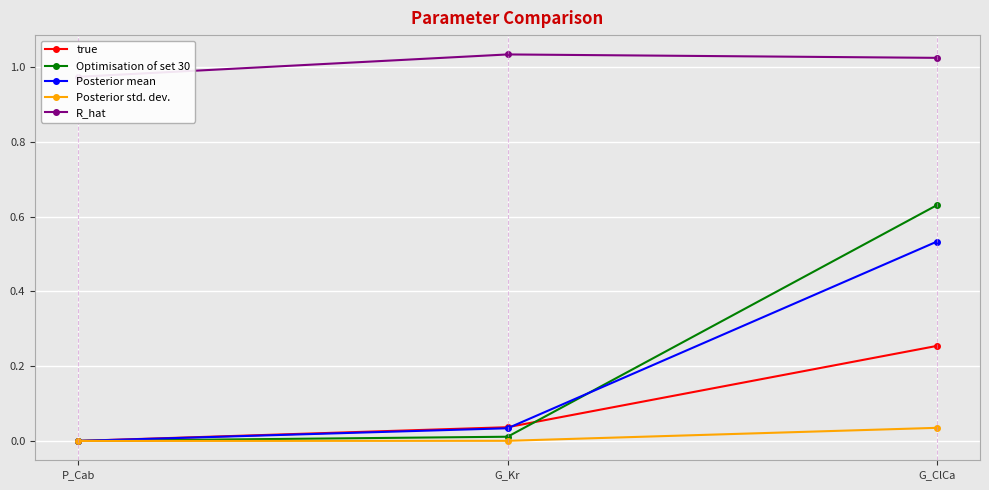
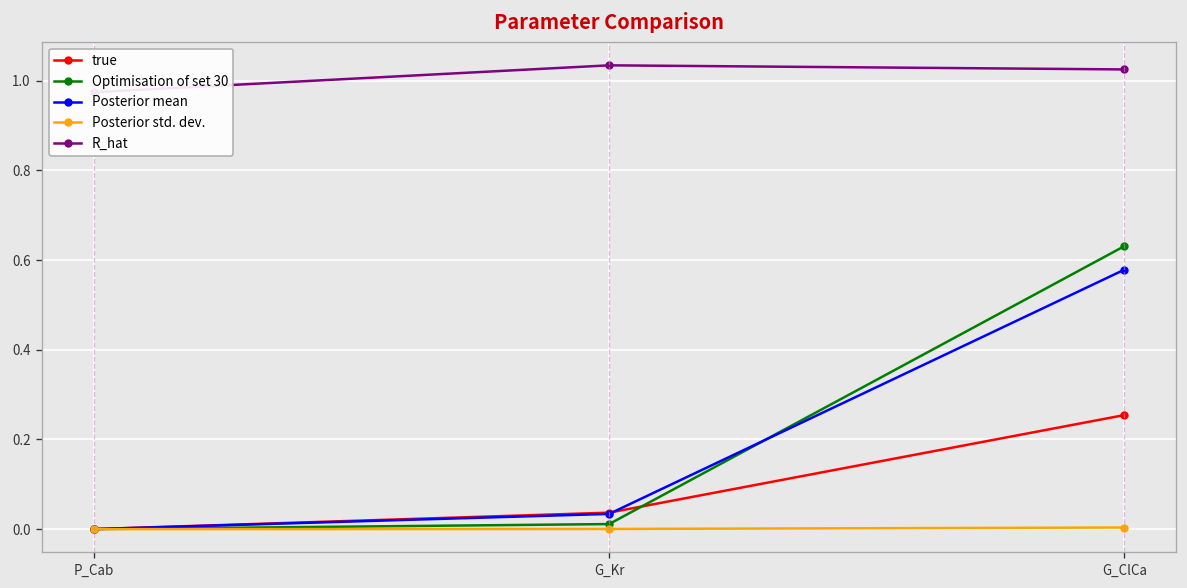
Posterior mean, G_ClCa: 0.53 -> 0.58
Posterior std. dev., G_ClCa: 0.04 -> 0.00
